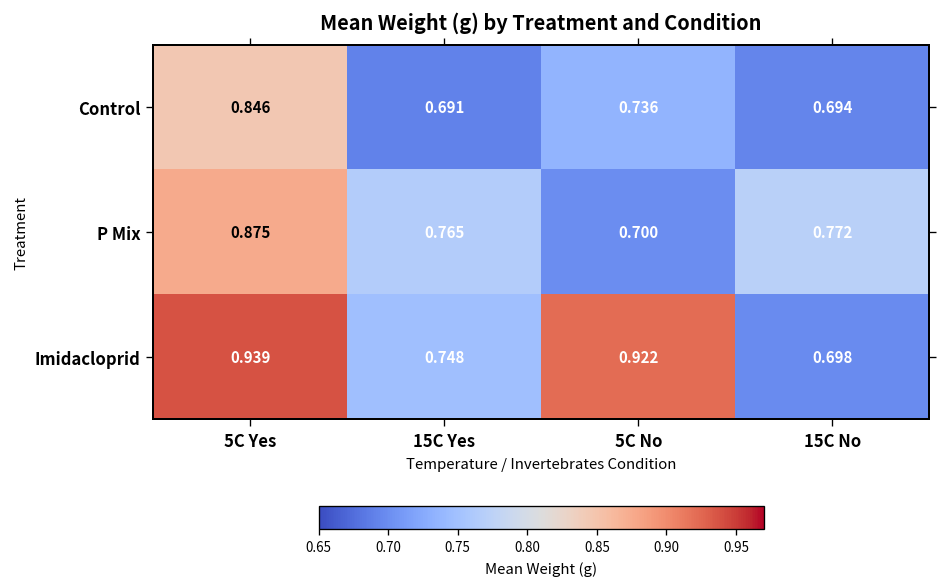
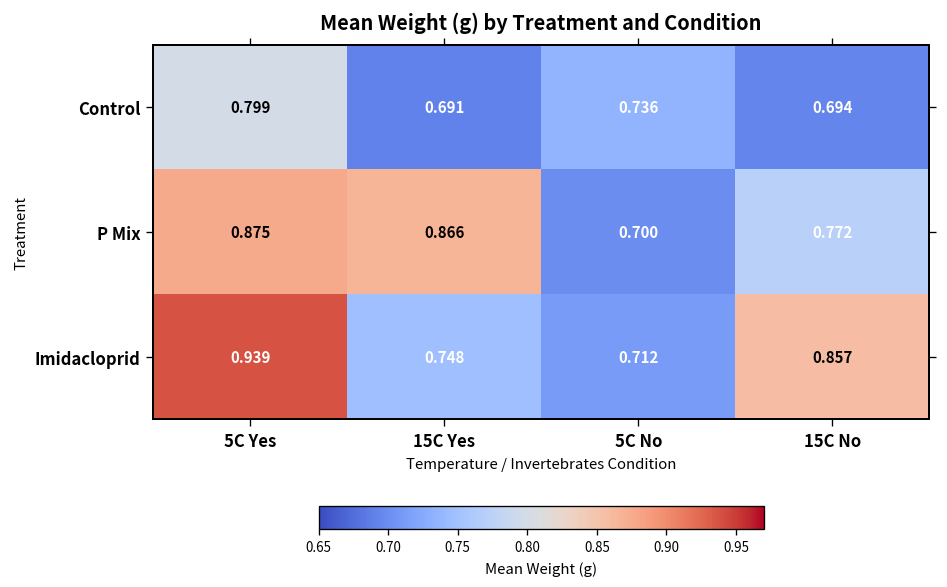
Control, 5C Yes: 0.846 -> 0.799
P Mix, 15C Yes: 0.765 -> 0.866
Imidacloprid, 5C No: 0.922 -> 0.712
Imidacloprid, 15C No: 0.698 -> 0.857
